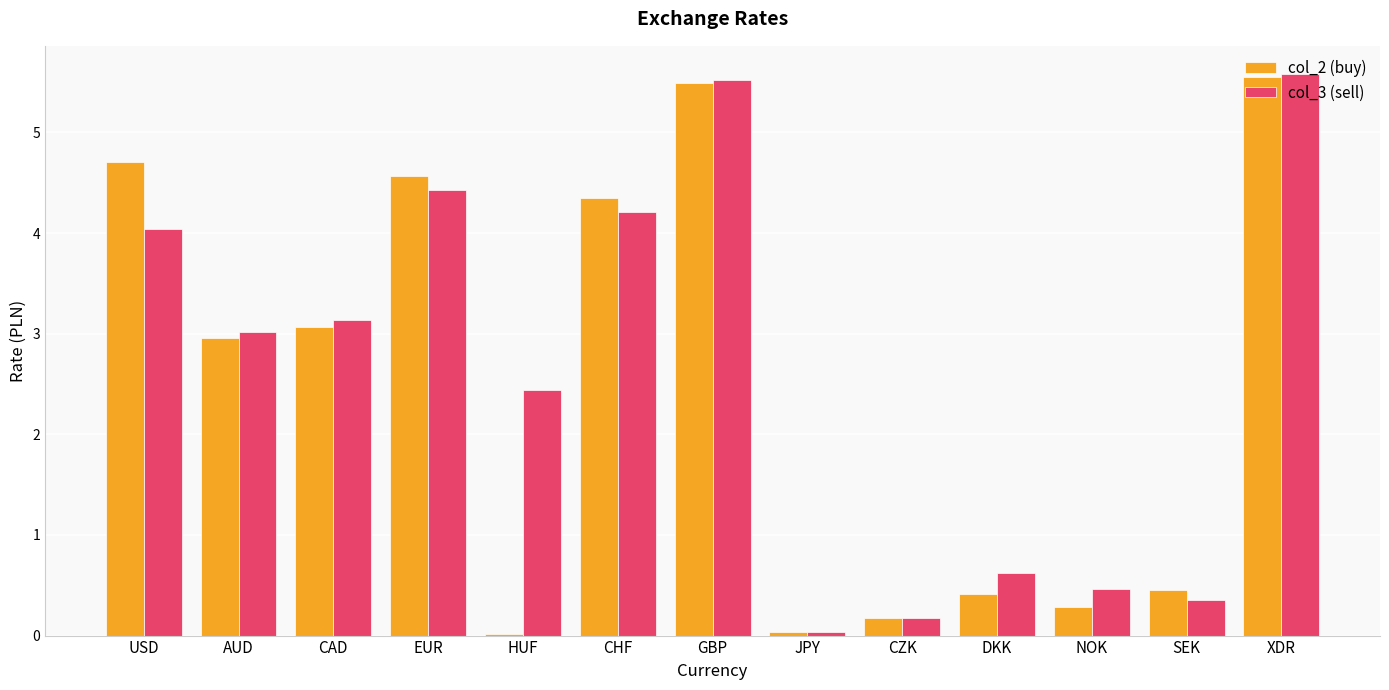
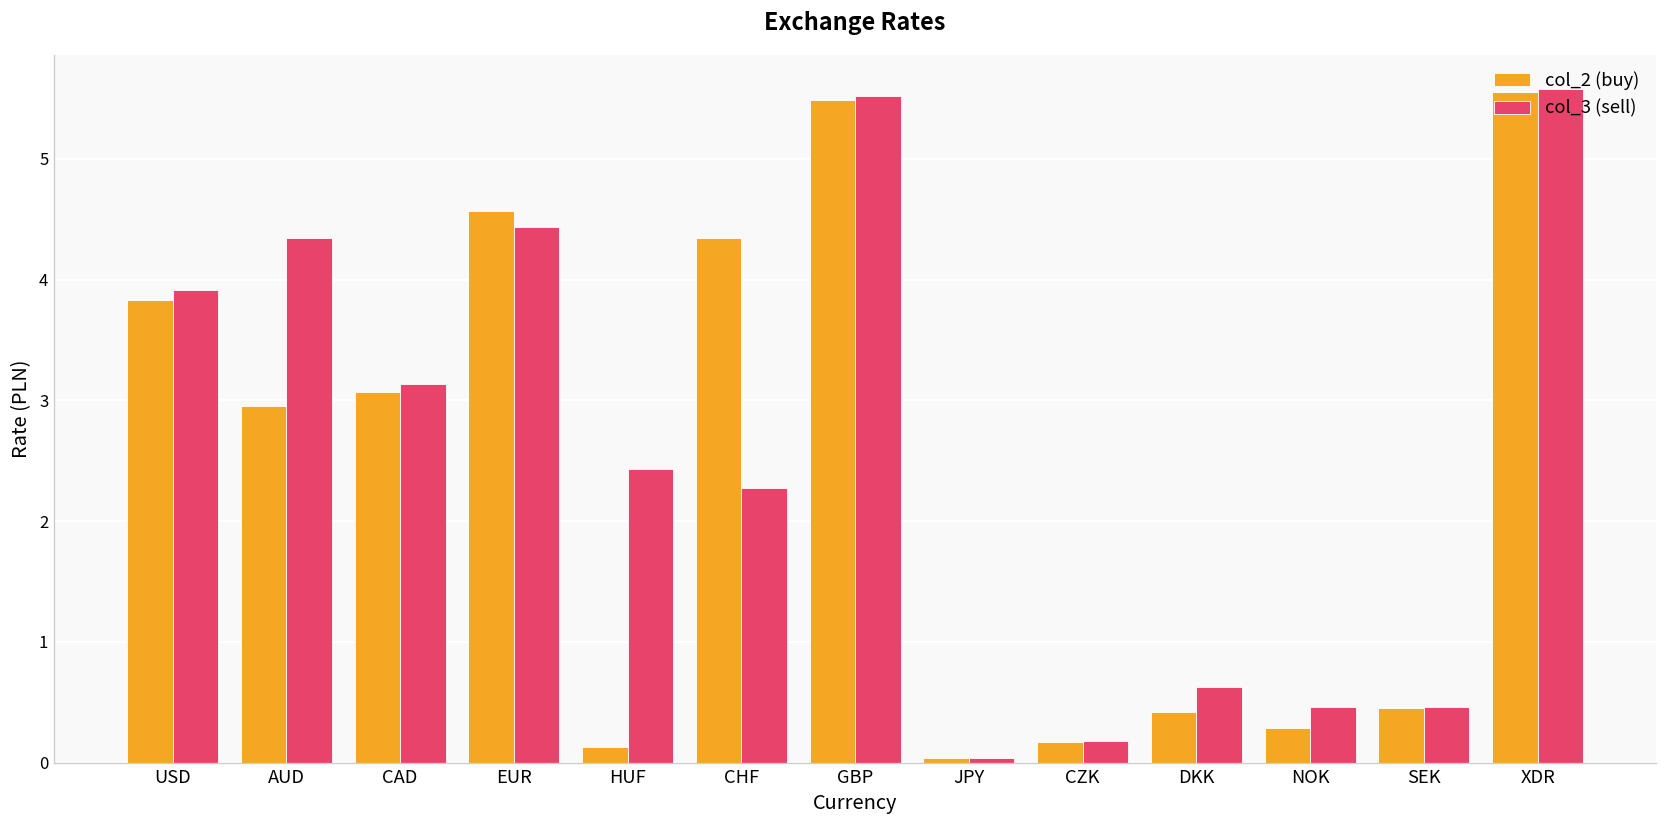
col_2 (buy), USD: 4.70 -> 3.83
col_3 (sell), USD: 4.04 -> 3.91
col_3 (sell), AUD: 3.02 -> 4.35
col_2 (buy), HUF: 0.01 -> 0.13
col_3 (sell), CHF: 4.21 -> 2.28
col_3 (sell), SEK: 0.35 -> 0.46
